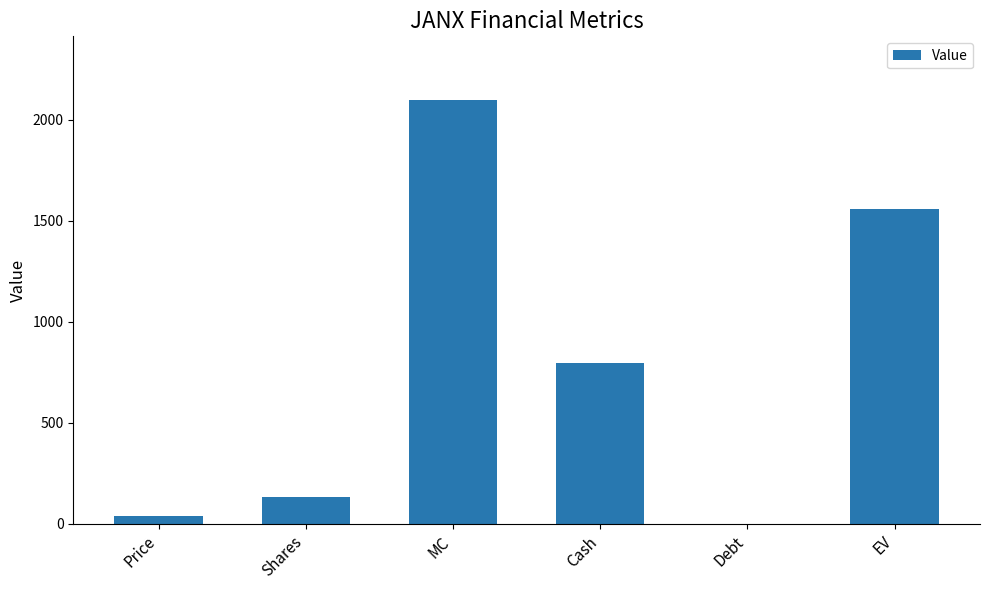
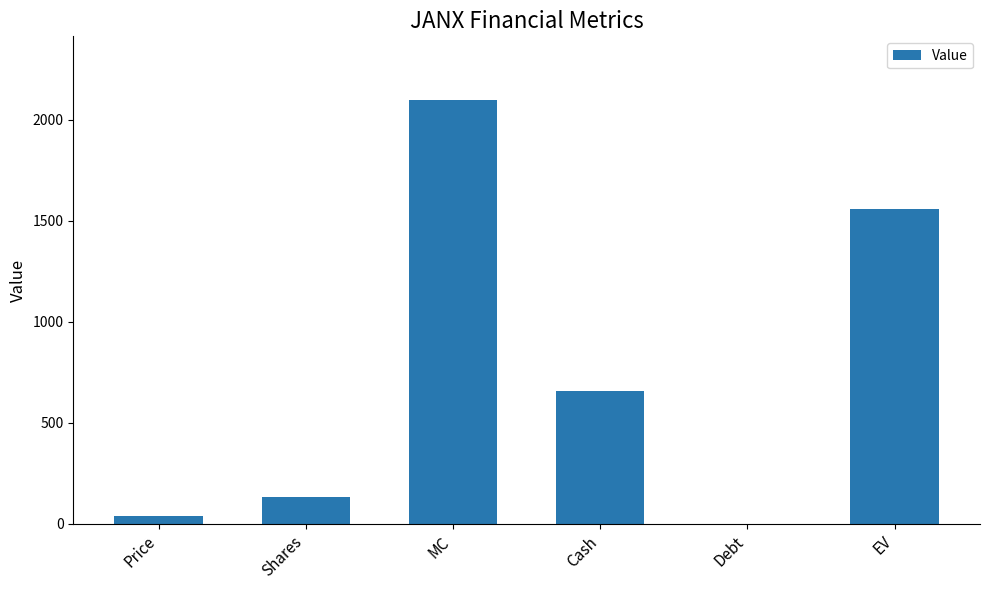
Cash: 800 -> 660
